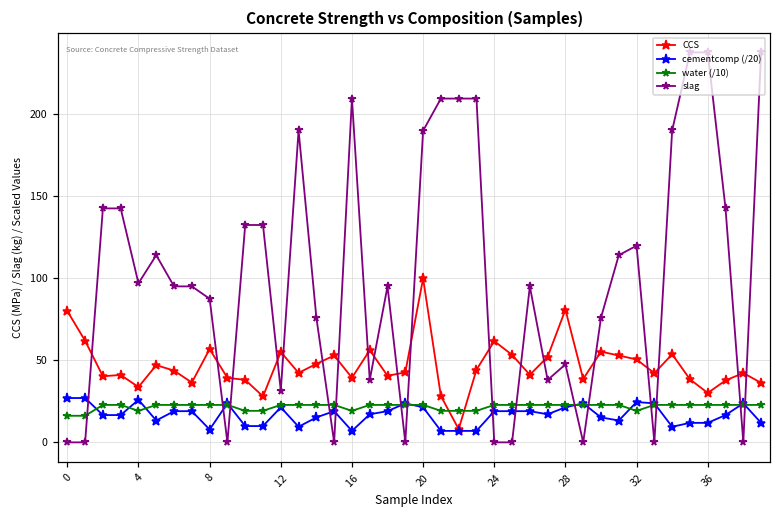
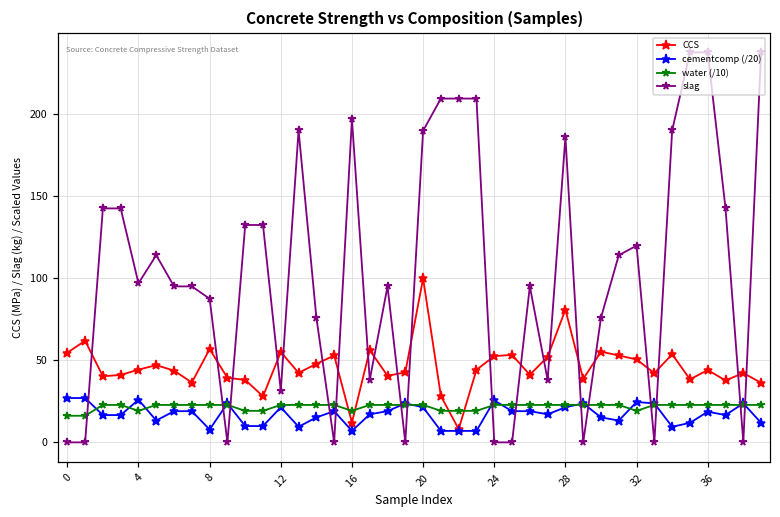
CCS, 0: 80 -> 55
CCS, 4: 34 -> 44
CCS, 16: 39 -> 12
slag, 16: 209 -> 197
CCS, 24: 62 -> 53
cementcomp (/20), 24: 19 -> 26
slag, 28: 48 -> 186
CCS, 36: 30 -> 44
cementcomp (/20), 36: 12 -> 19
